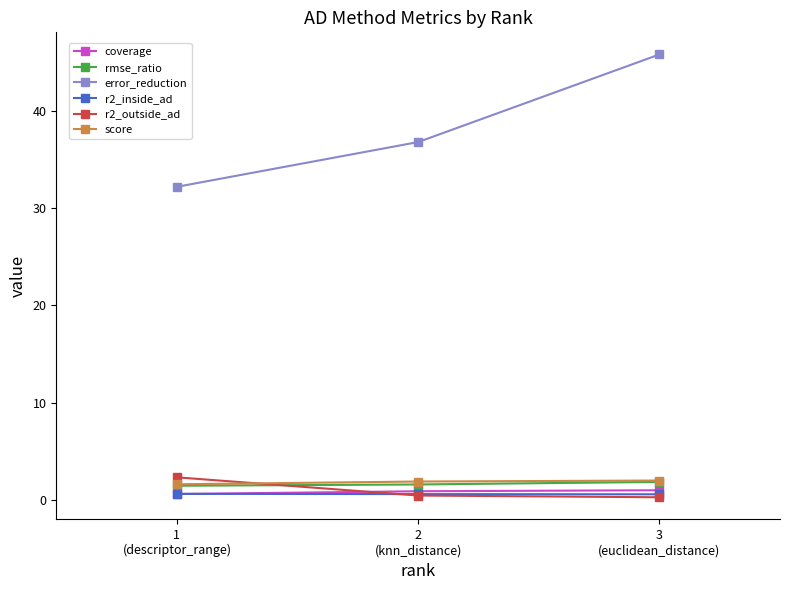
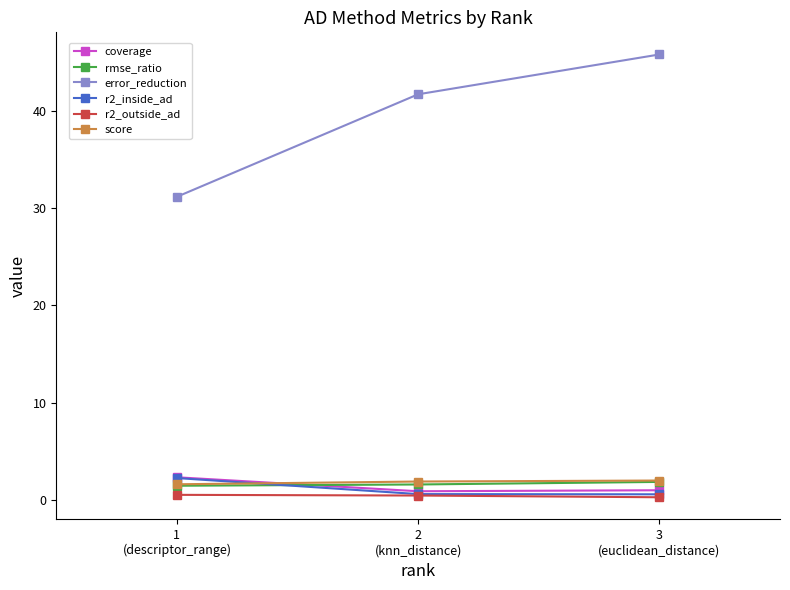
coverage, 1 (descriptor_range): 1 -> 2
error_reduction, 1 (descriptor_range): 32 -> 31
r2_inside_ad, 1 (descriptor_range): 1 -> 2
r2_outside_ad, 1 (descriptor_range): 2 -> 1
error_reduction, 2 (knn_distance): 37 -> 42
